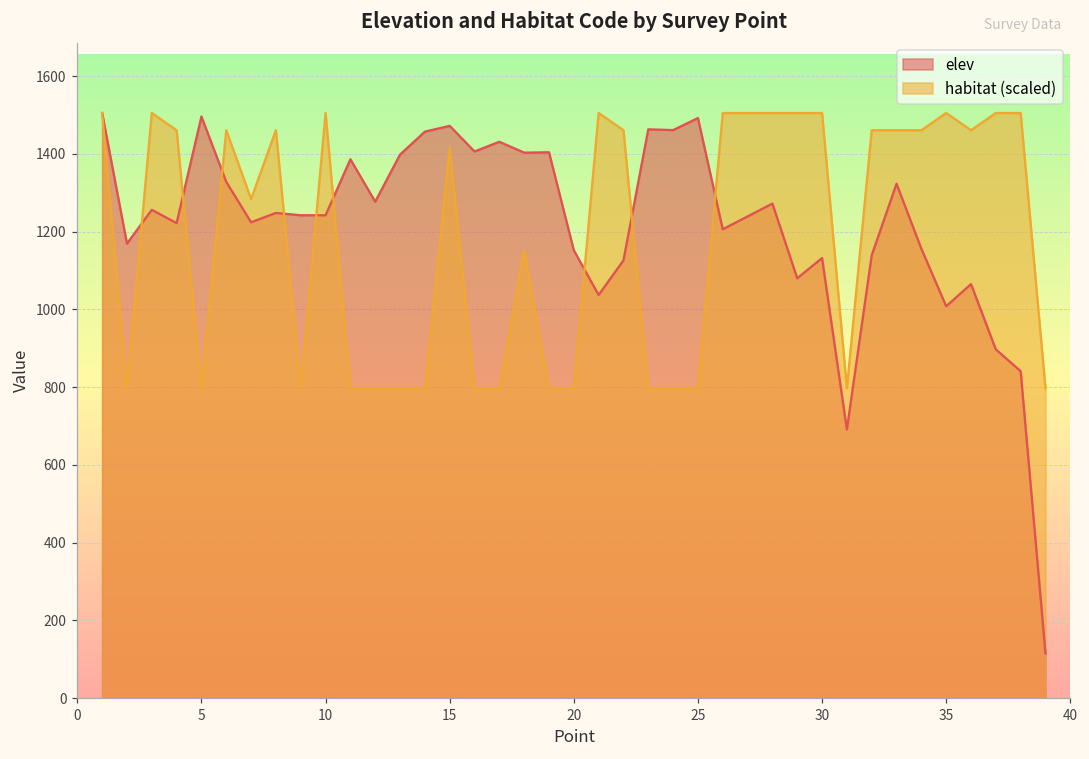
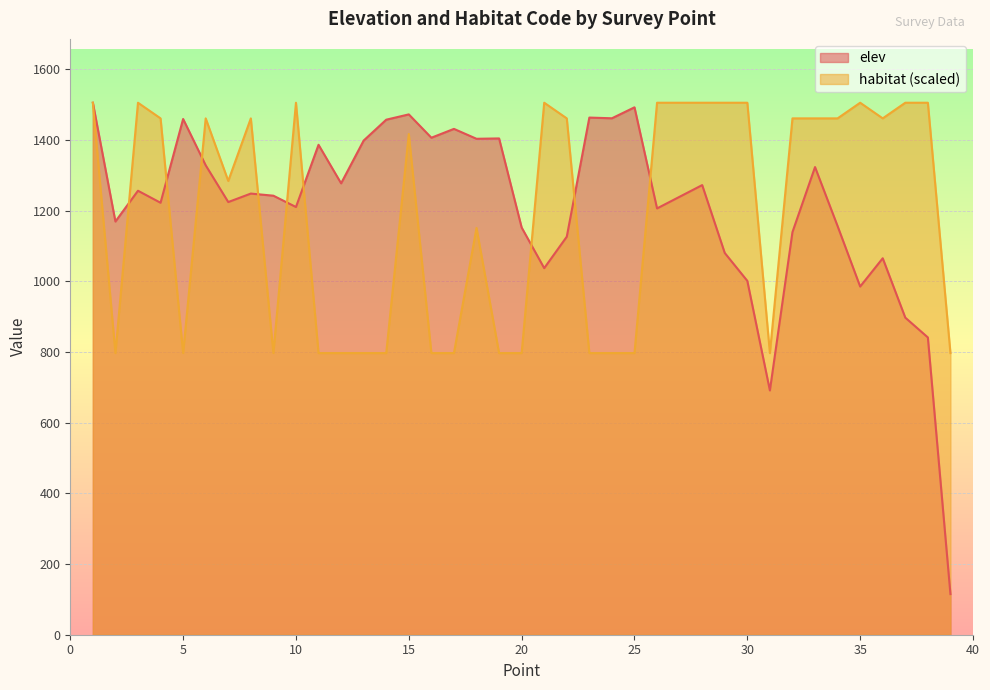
elev, 5: 1500 -> 1460
elev, 10: 1240 -> 1210
elev, 30: 1130 -> 1000
elev, 35: 1010 -> 990
